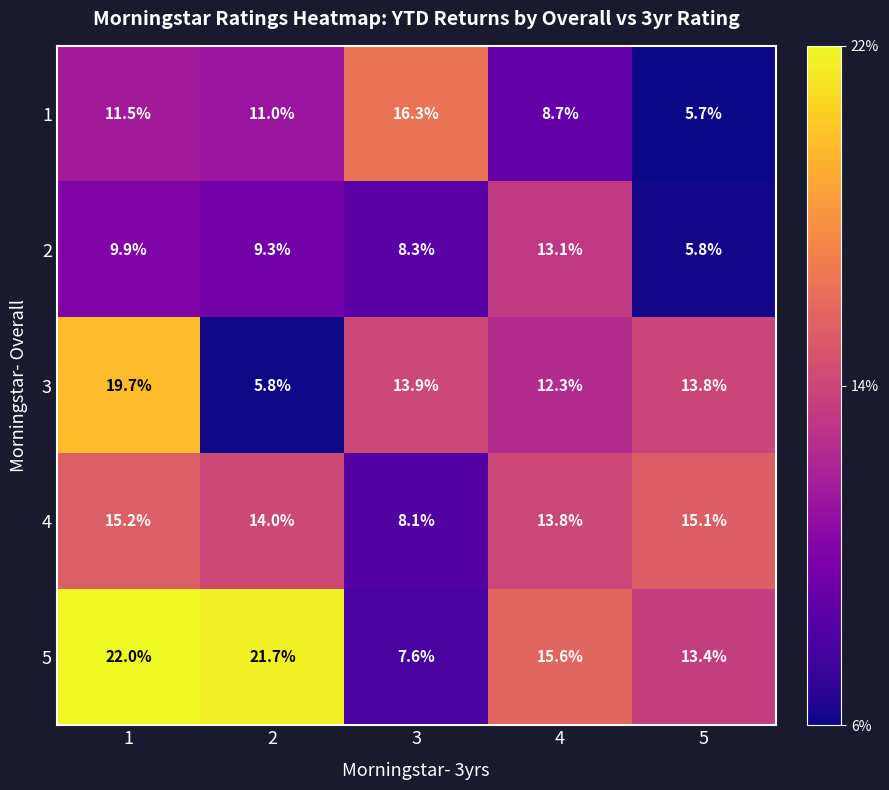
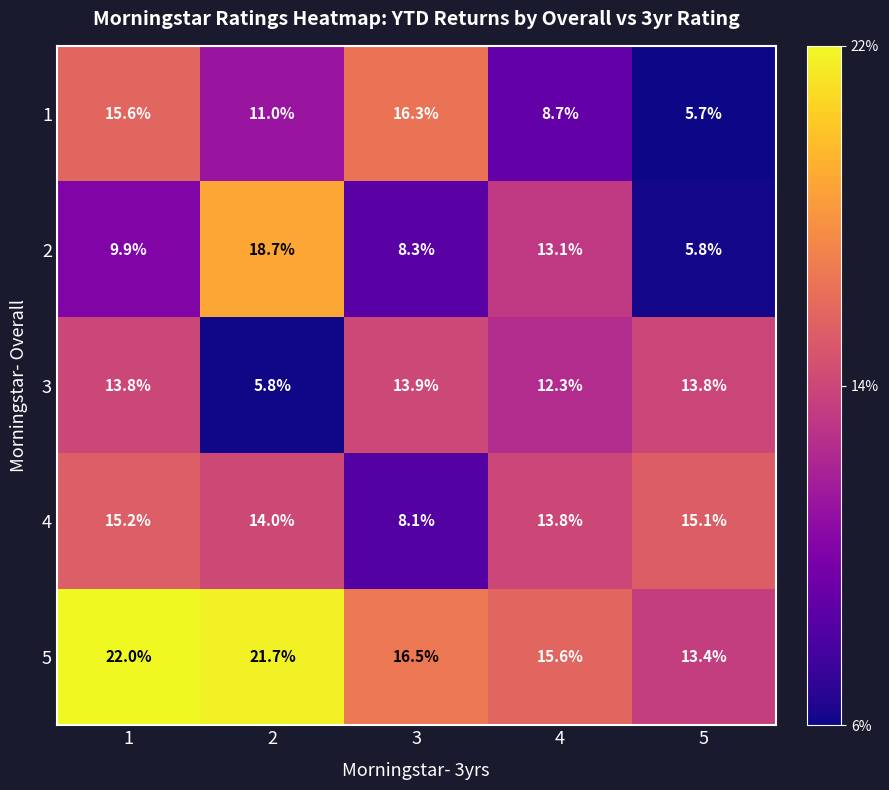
1, 1: 11.5% -> 15.6%
2, 2: 9.3% -> 18.7%
3, 1: 19.7% -> 13.8%
5, 3: 7.6% -> 16.5%
